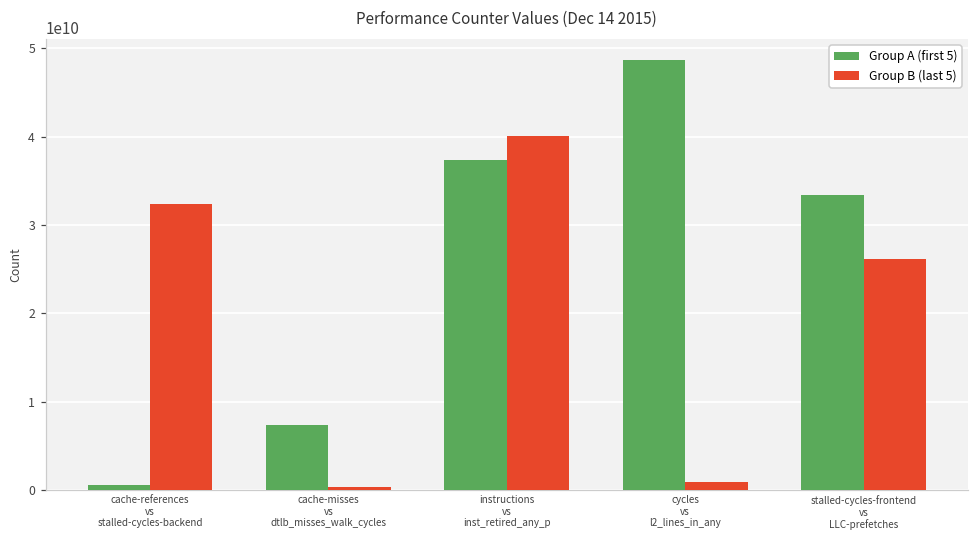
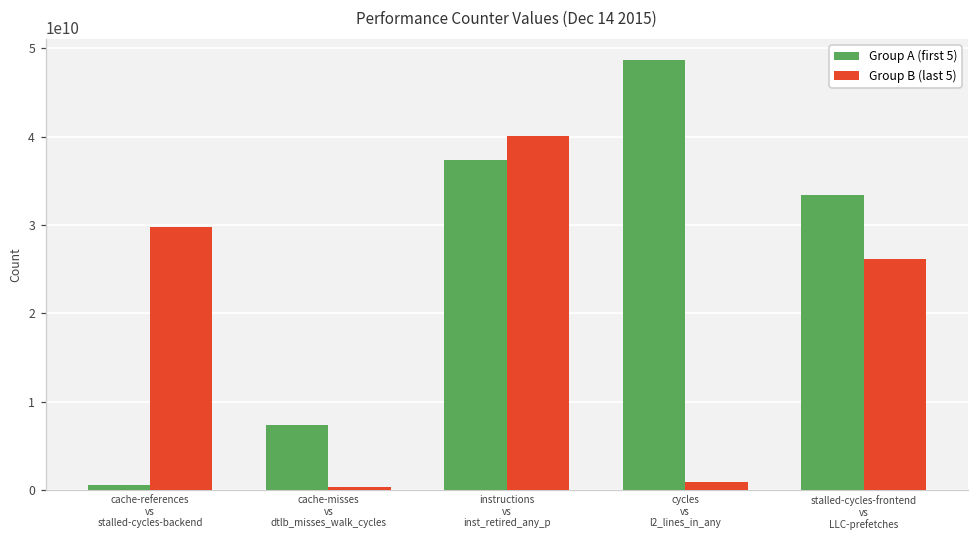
Group B (last 5), cache-references vs stalled-cycles-backend: 32000000000 -> 30000000000
